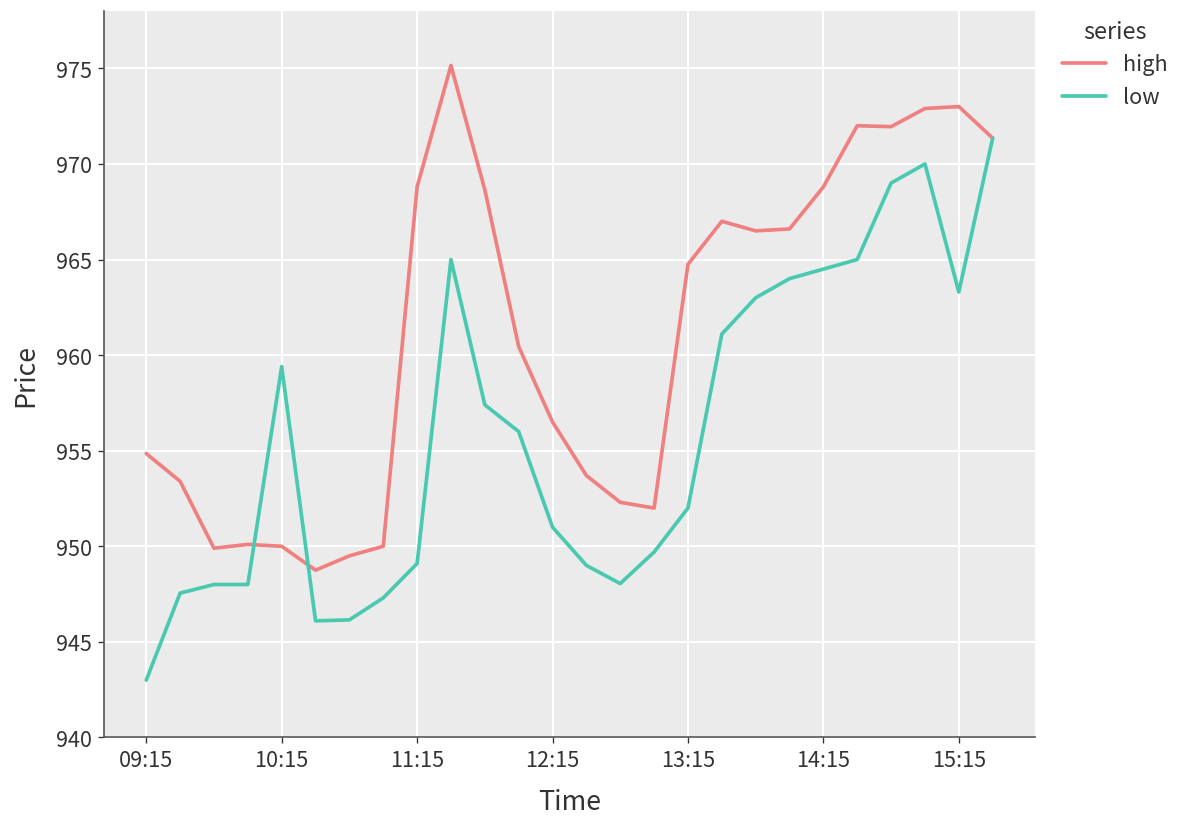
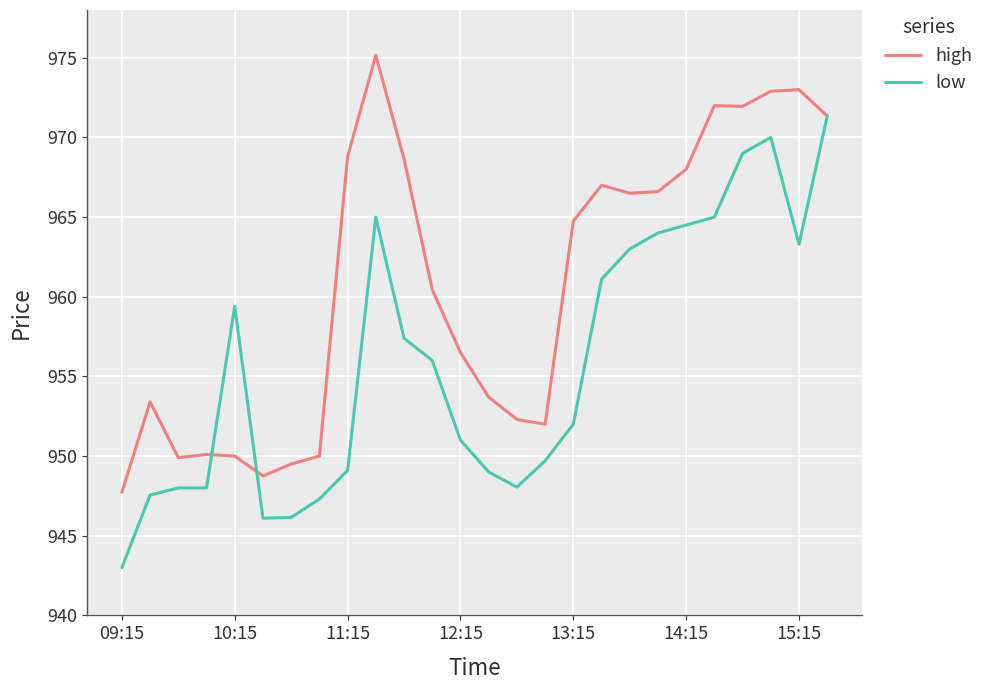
high, 09:15: 954.9 -> 947.7
high, 14:15: 968.8 -> 968.0
